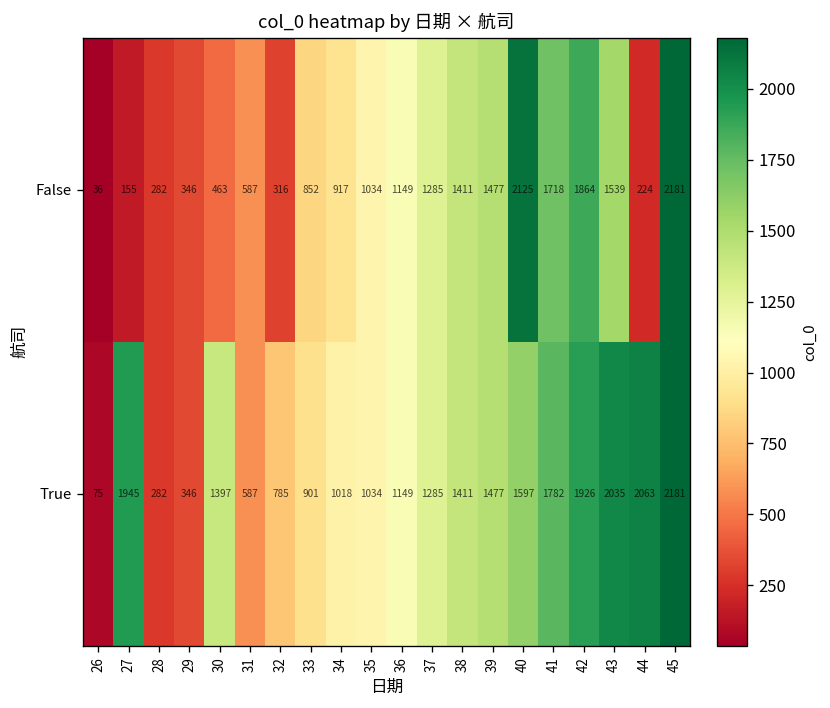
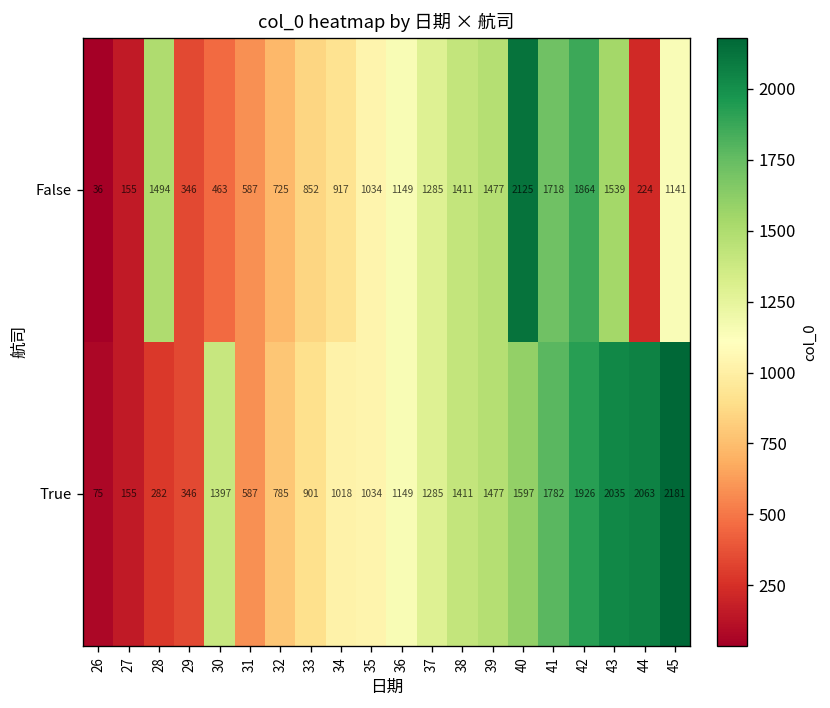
False, 28: 282 -> 1494
False, 32: 316 -> 725
False, 45: 2181 -> 1141
True, 27: 1945 -> 155
